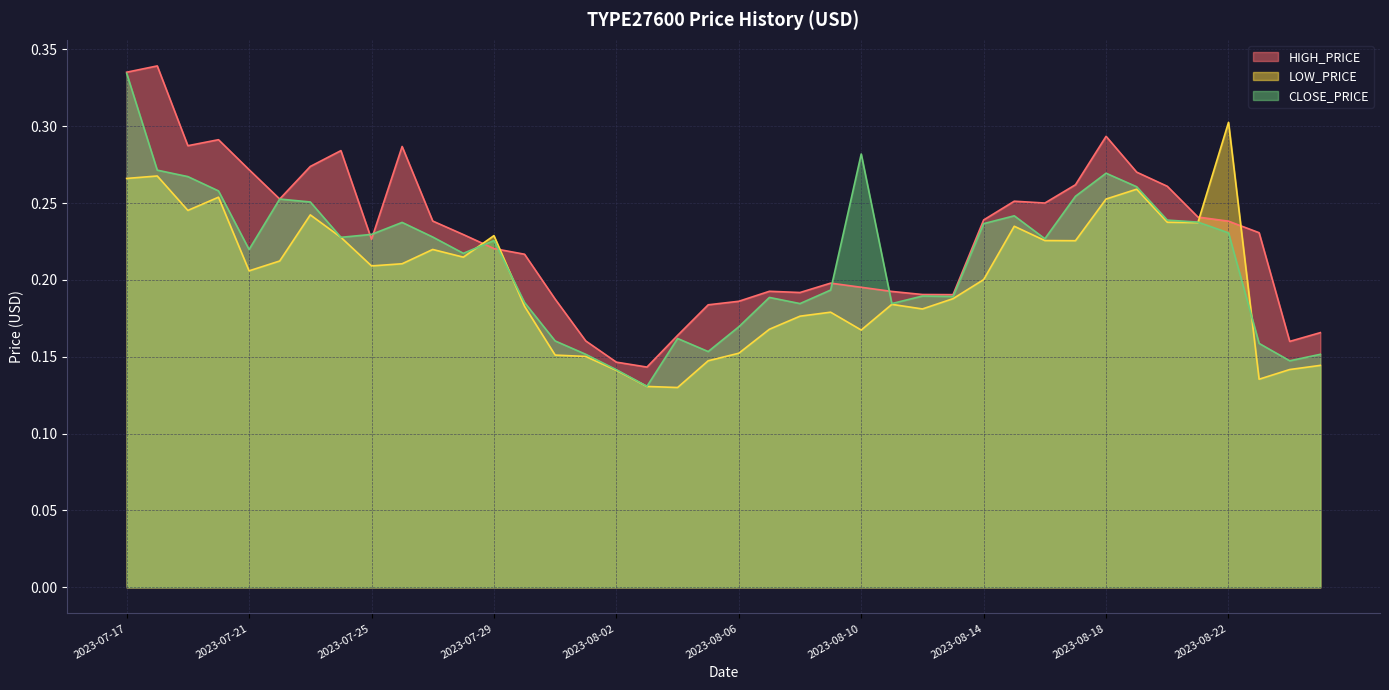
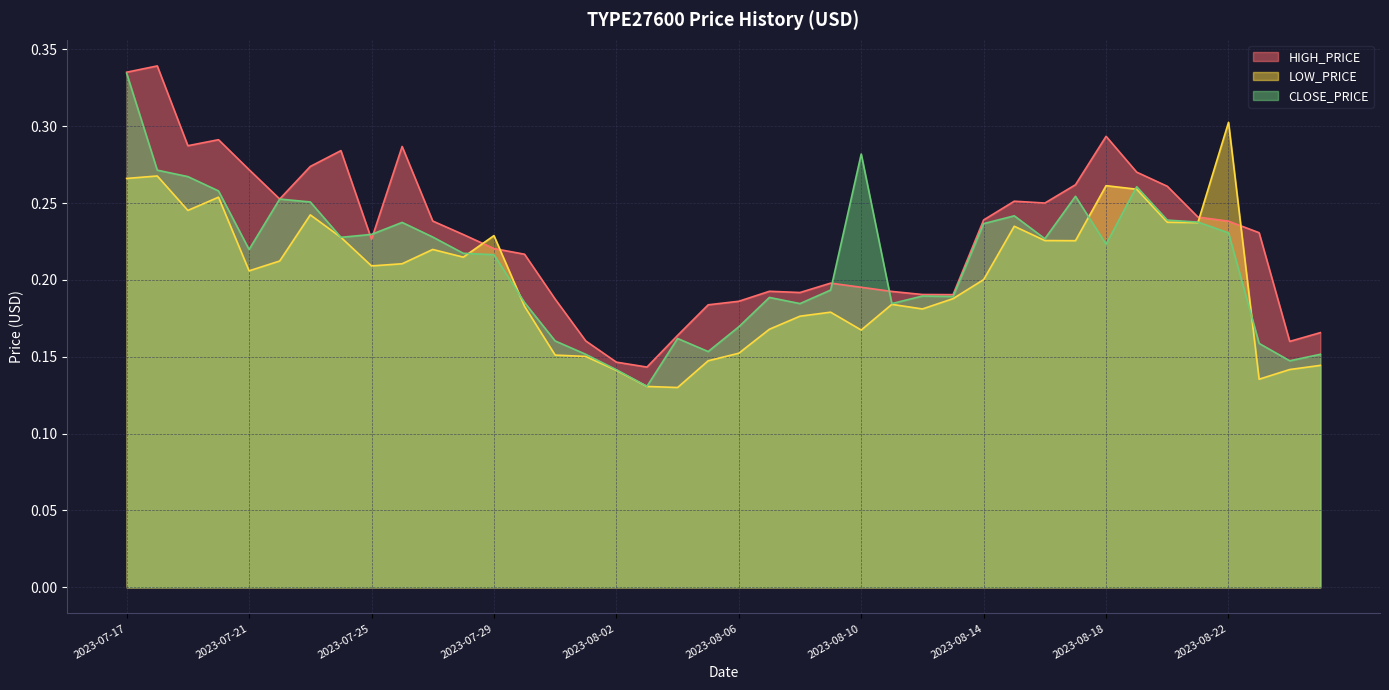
CLOSE_PRICE, 2023-07-29: 0.226 -> 0.216
LOW_PRICE, 2023-08-18: 0.253 -> 0.261
CLOSE_PRICE, 2023-08-18: 0.269 -> 0.223
